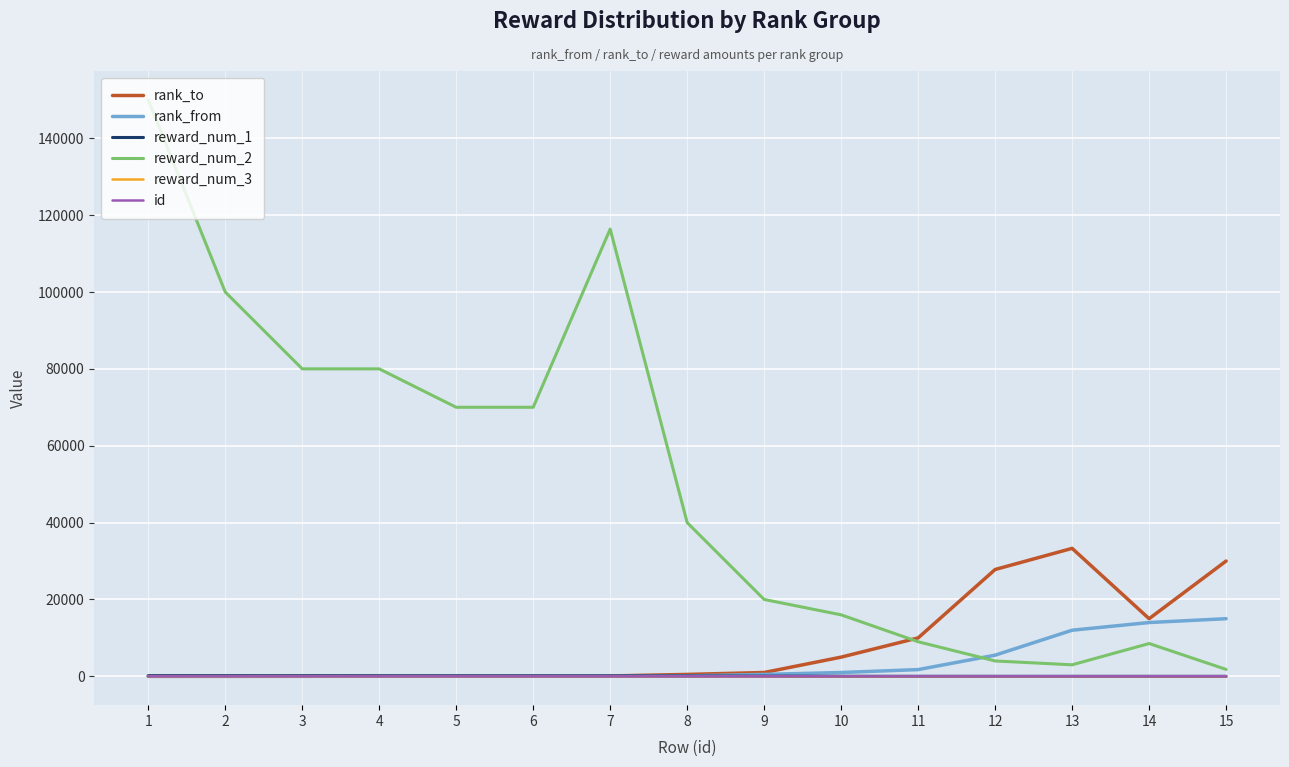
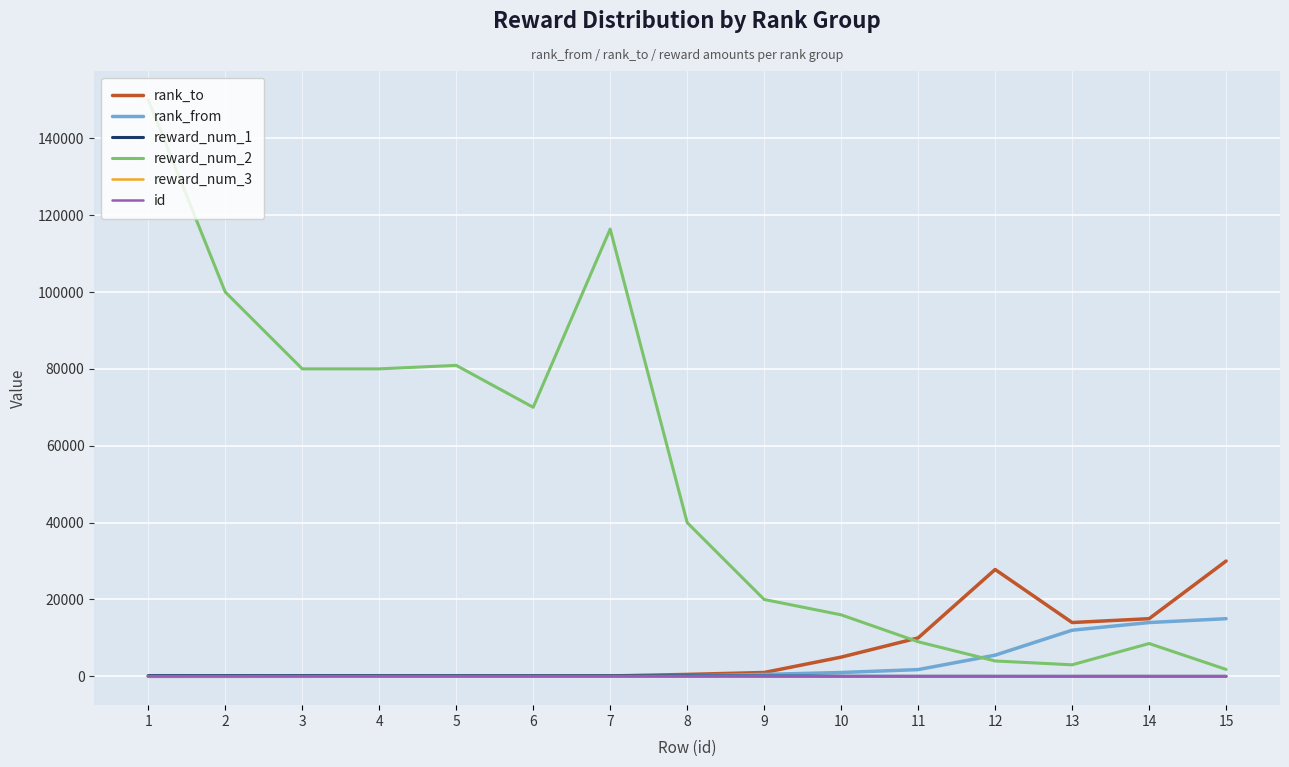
reward_num_2, 5: 70000 -> 81000
rank_to, 13: 33000 -> 14000
